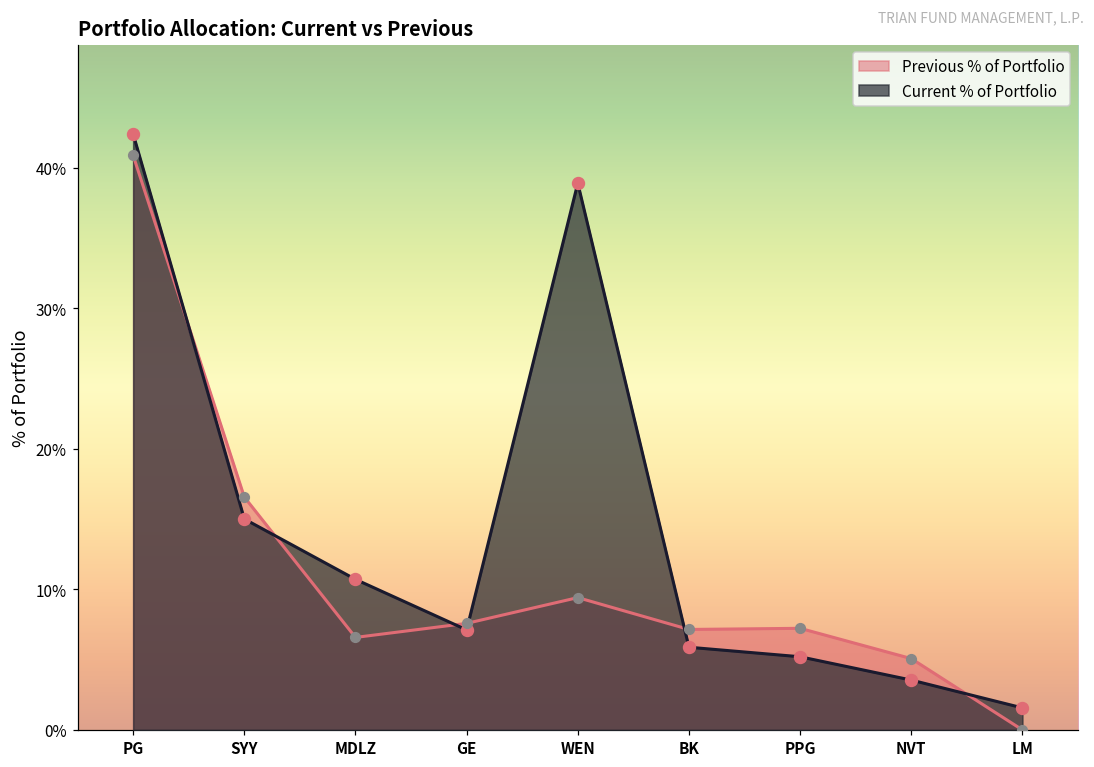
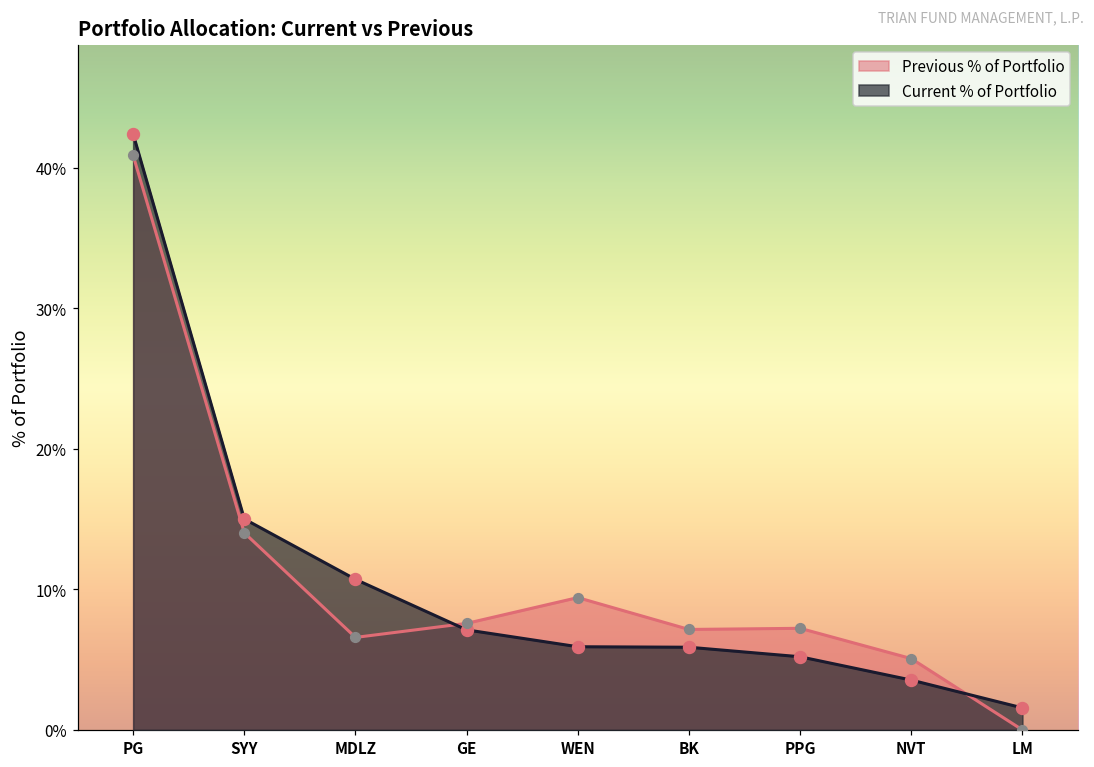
Previous % of Portfolio, SYY: 16.6% -> 14.0%
Current % of Portfolio, WEN: 38.9% -> 5.9%
